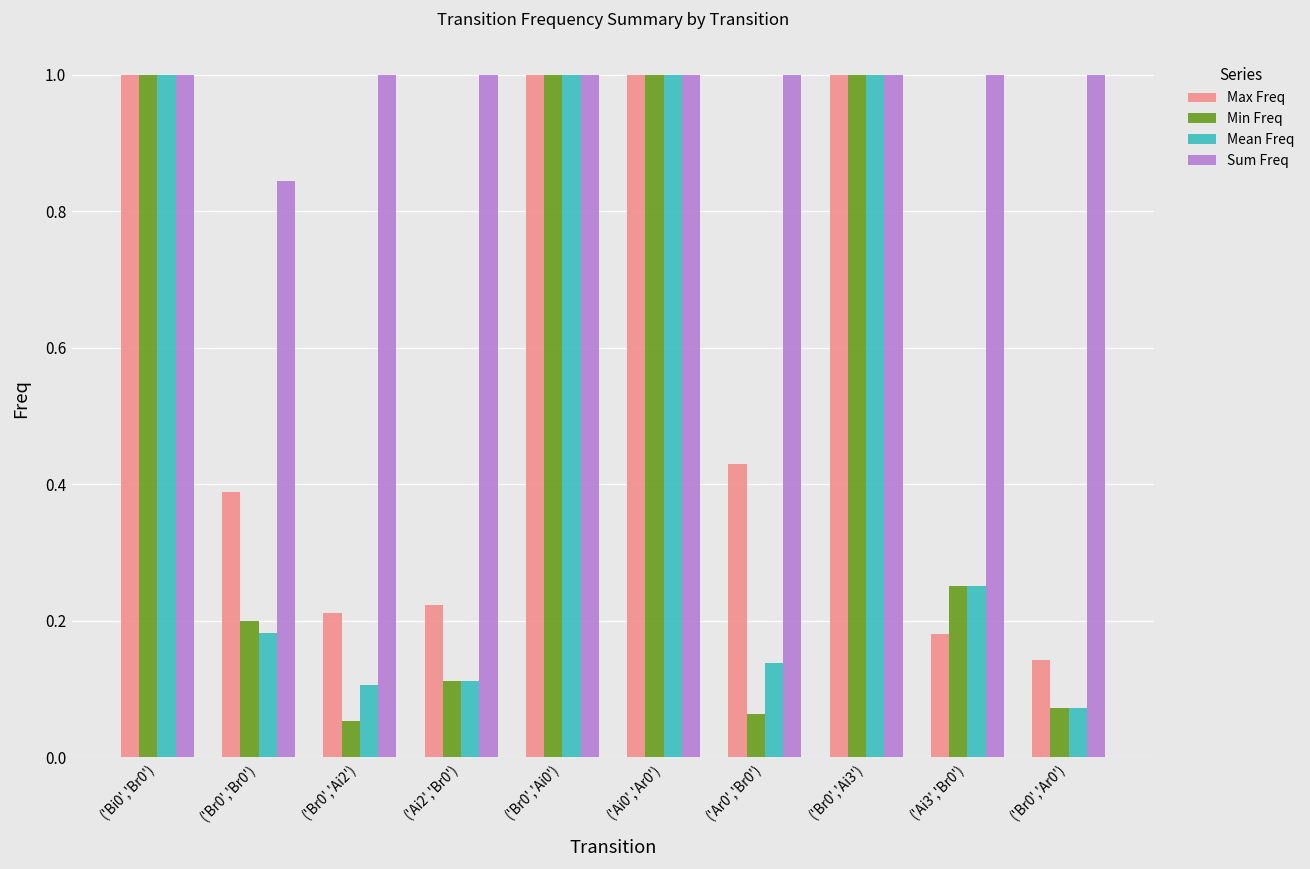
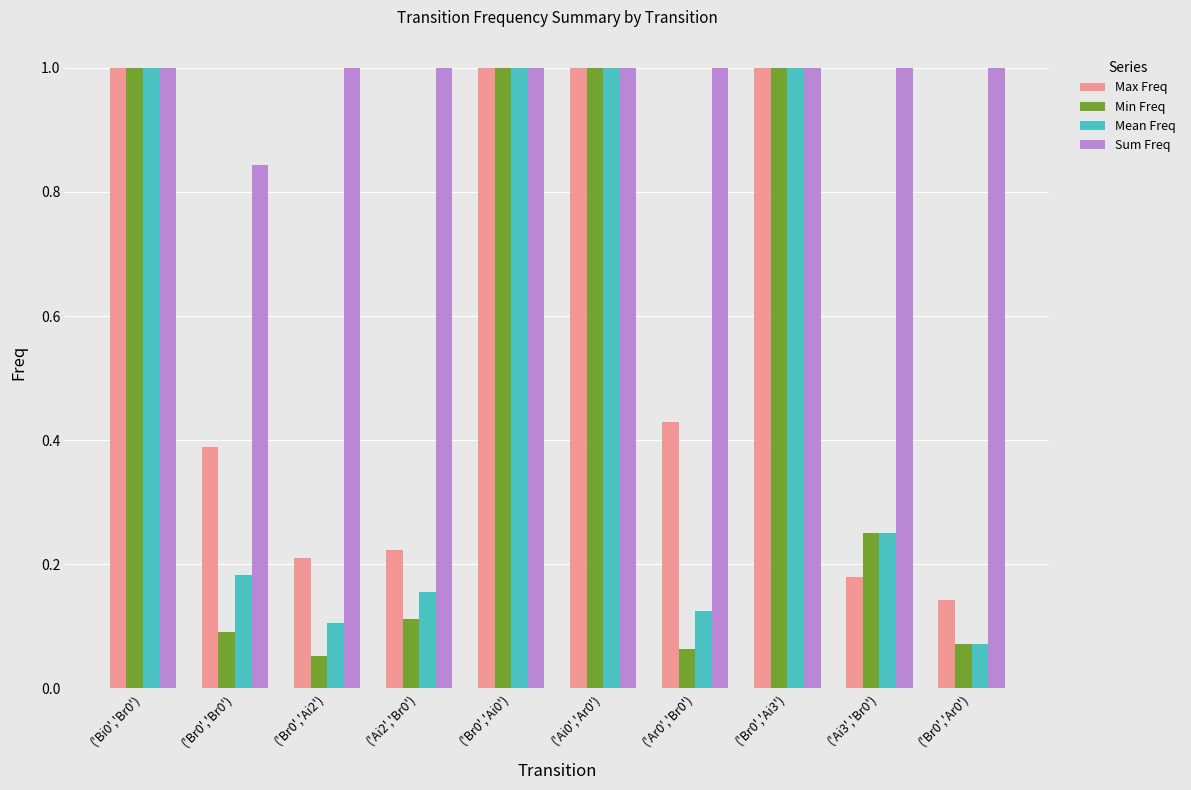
Min Freq, ('Br0','Br0'): 0.20 -> 0.09
Mean Freq, ('Ai2','Br0'): 0.11 -> 0.16
Mean Freq, ('Ar0','Br0'): 0.14 -> 0.13
